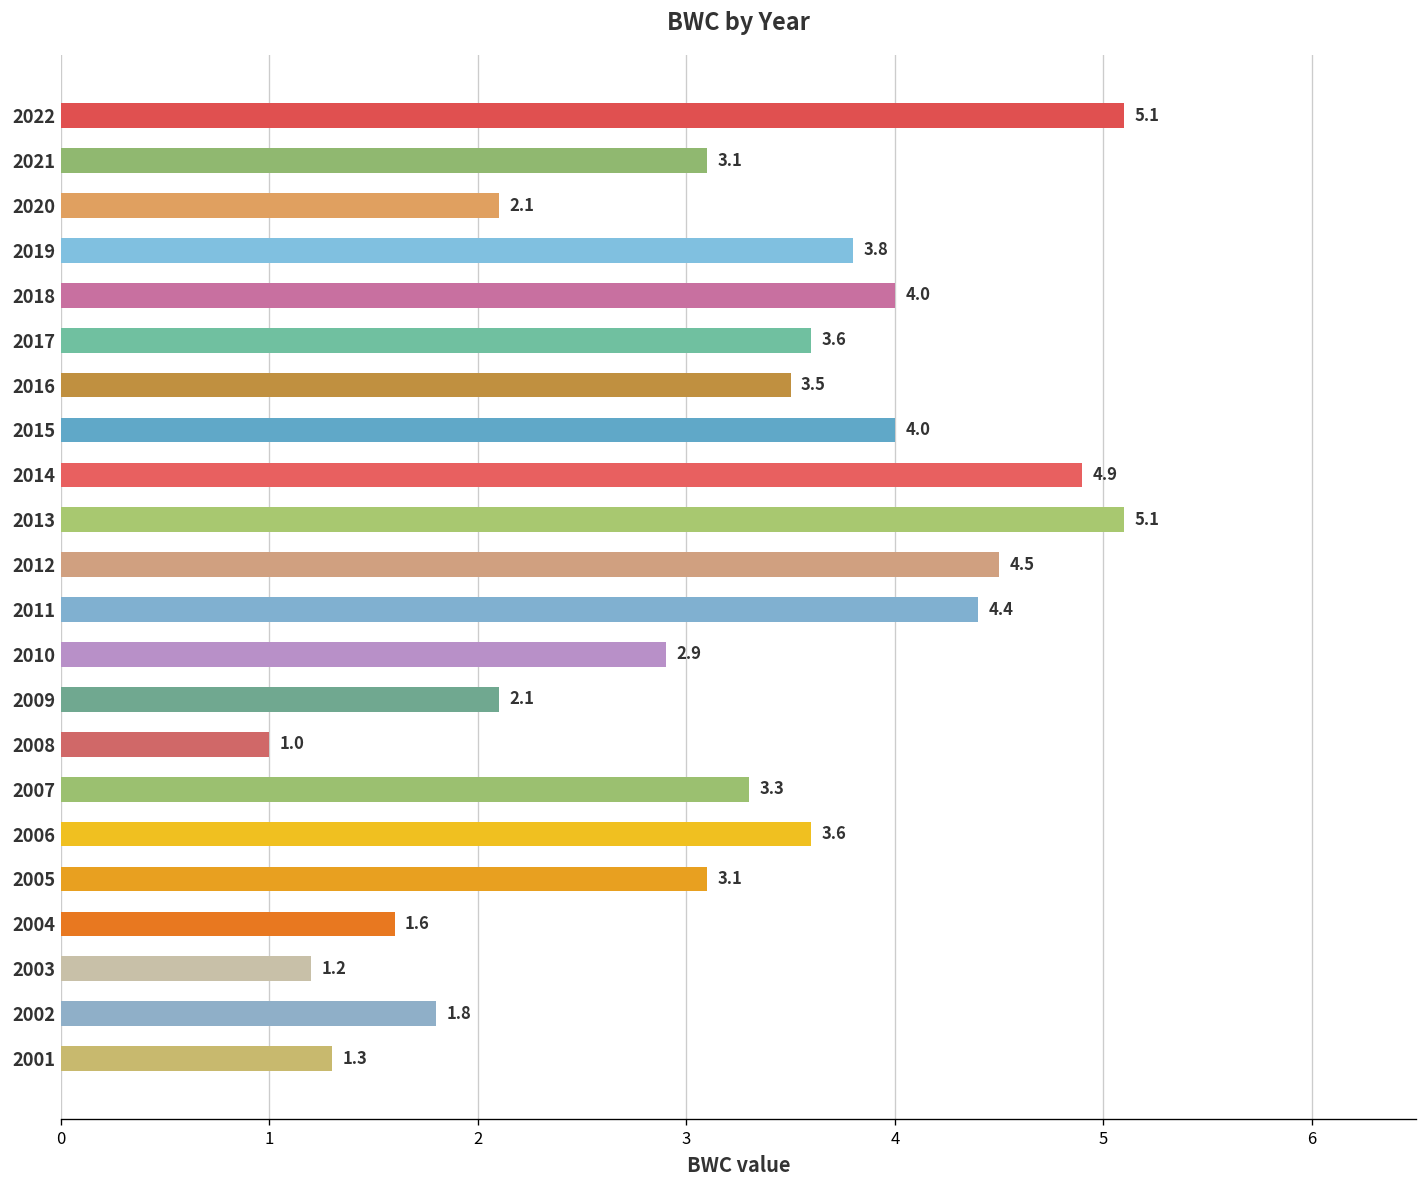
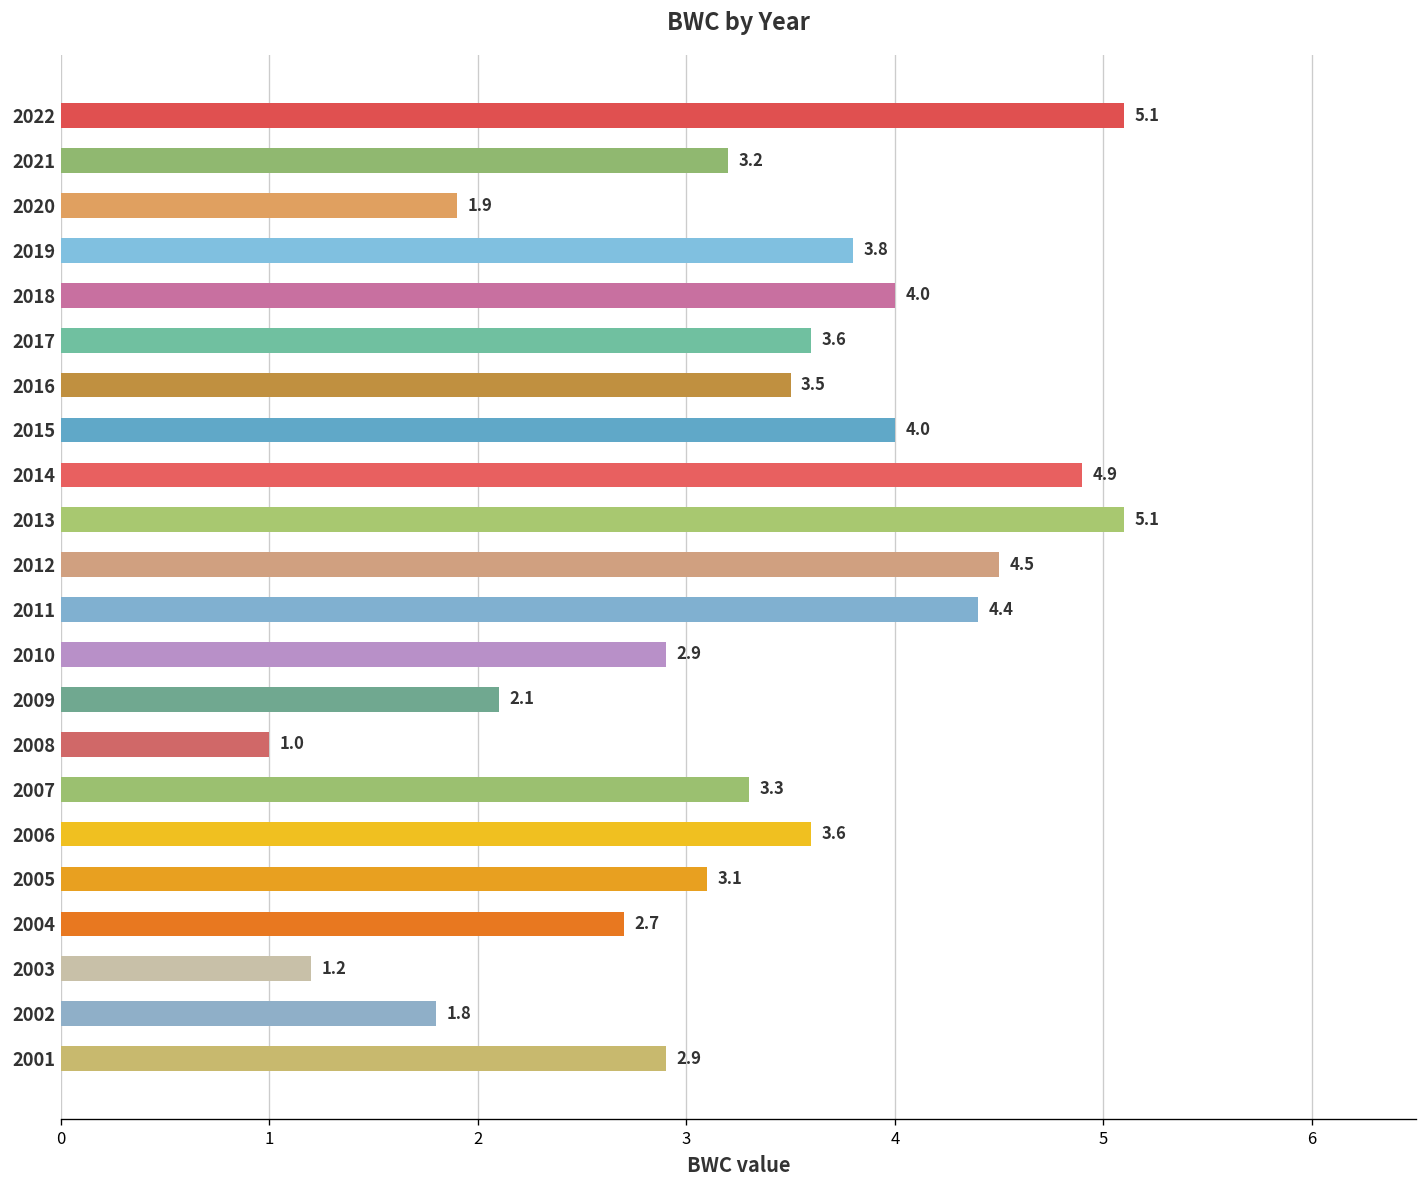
2021: 3.1 -> 3.2
2020: 2.1 -> 1.9
2004: 1.6 -> 2.7
2001: 1.3 -> 2.9
